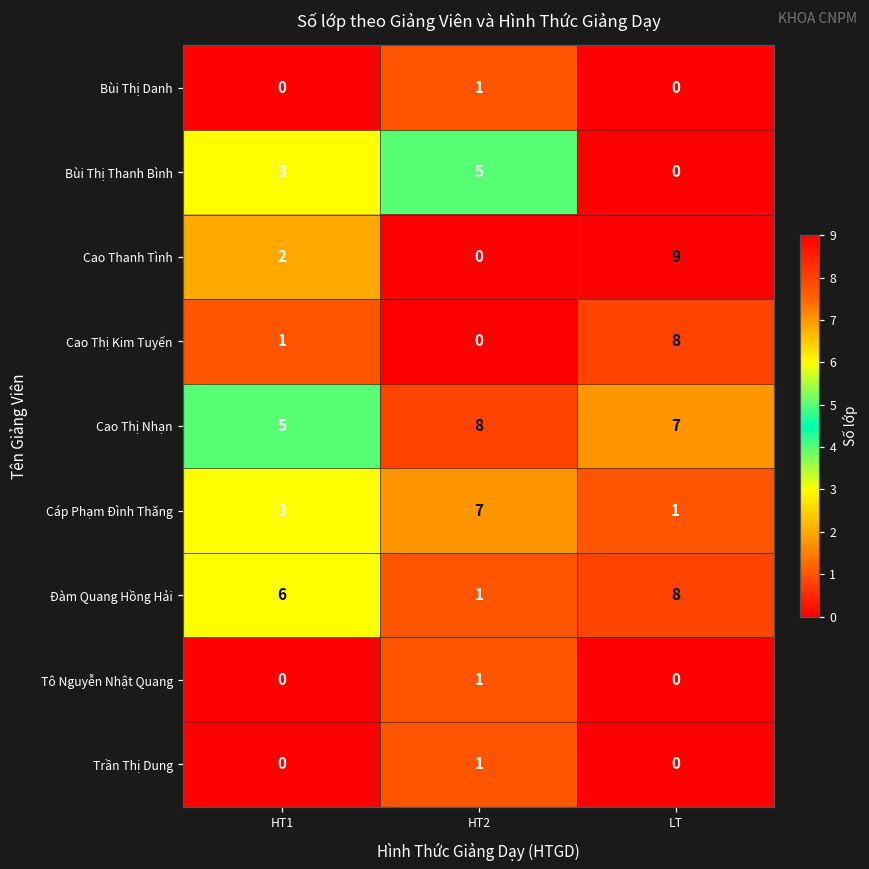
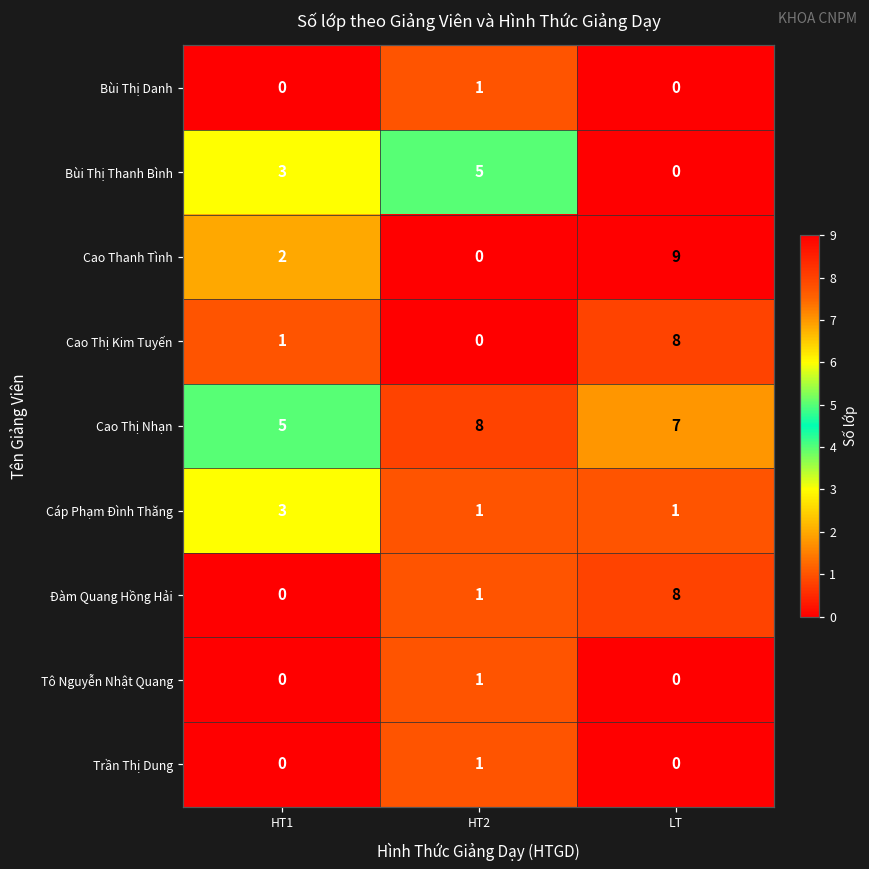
Cáp Phạm Đình Thăng, HT2: 7 -> 1
Đàm Quang Hồng Hải, HT1: 6 -> 0
